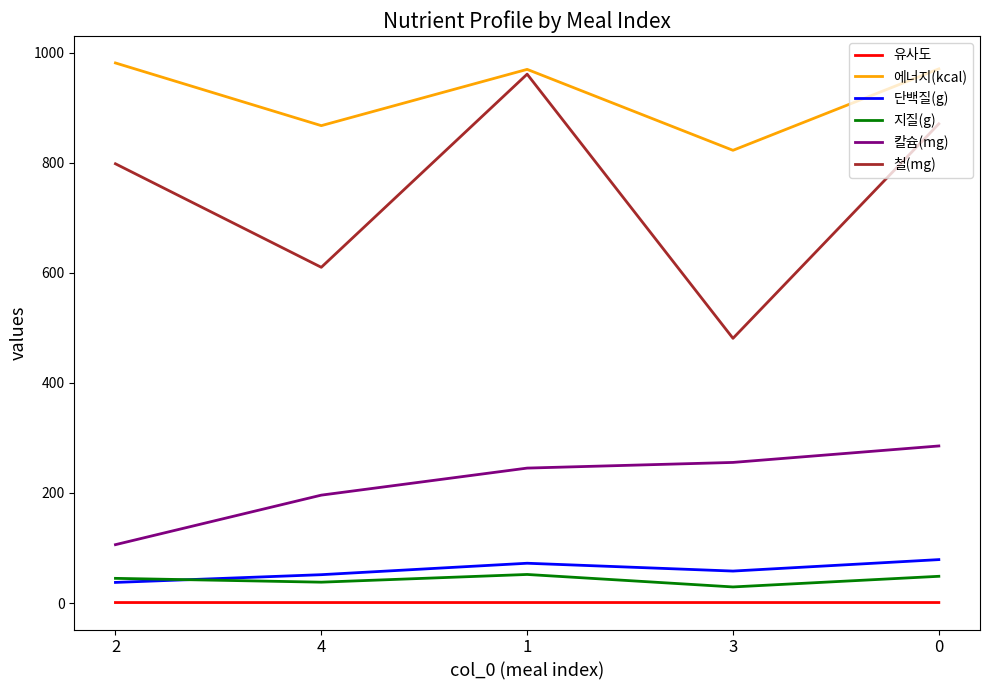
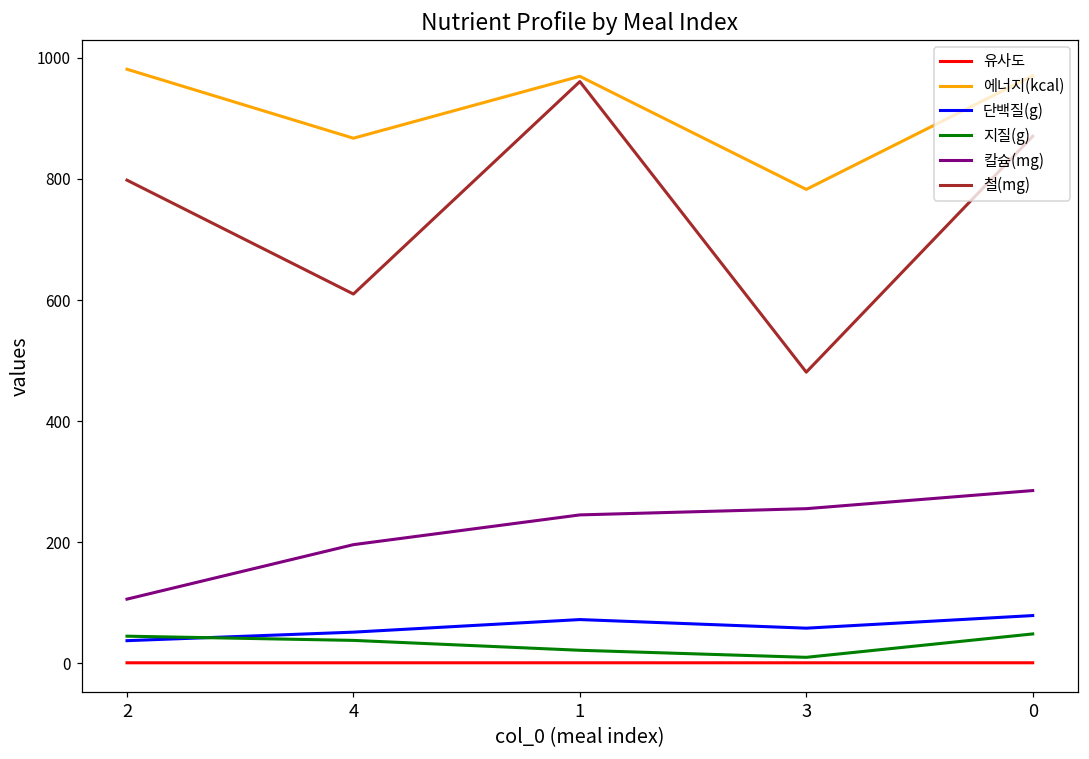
지질(g), 1: 50 -> 20
에너지(kcal), 3: 820 -> 780
지질(g), 3: 30 -> 10
